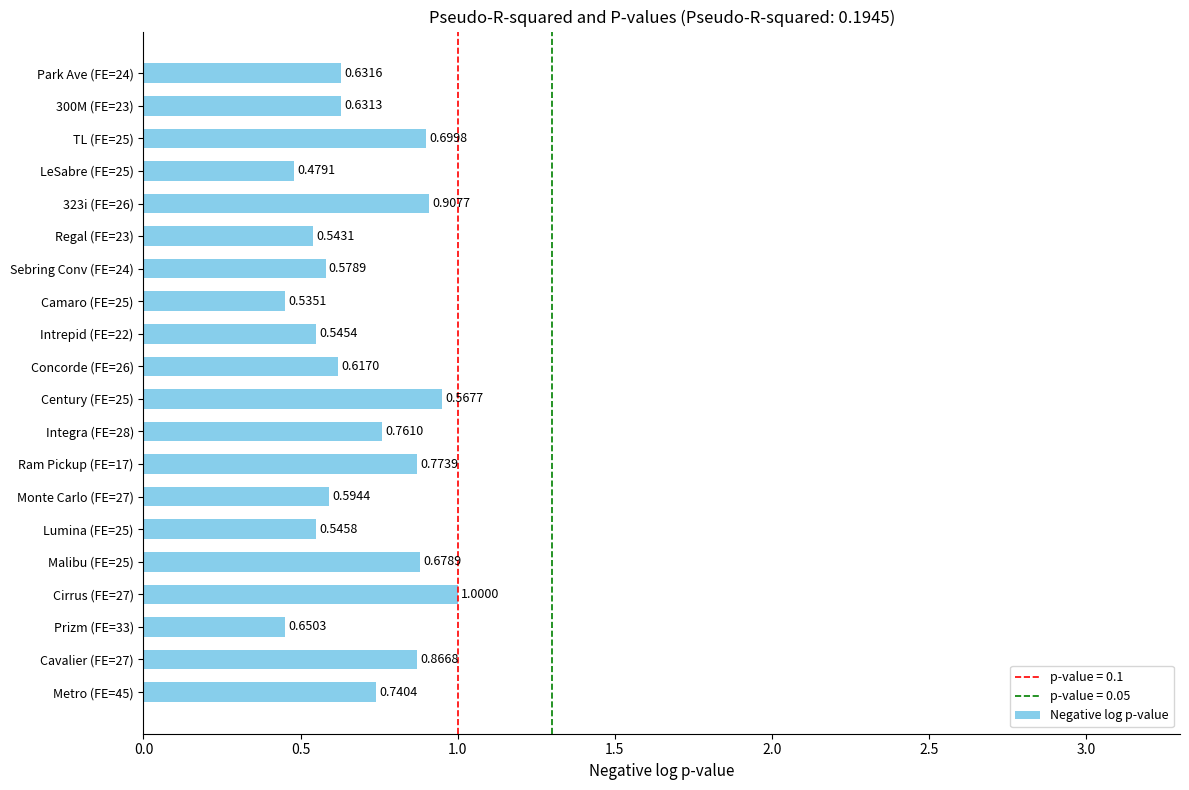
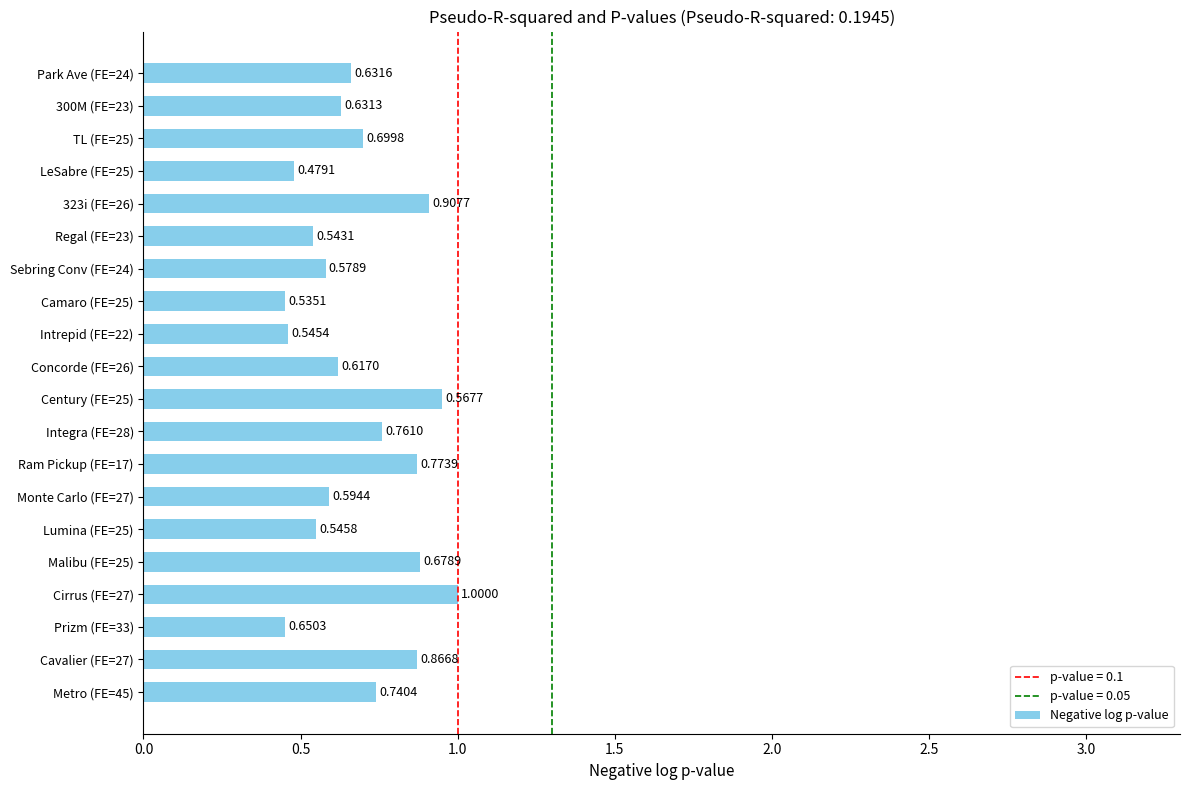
Park Ave (FE=24): 0.63 -> 0.66
TL (FE=25): 0.9 -> 0.7
Intrepid (FE=22): 0.55 -> 0.46
